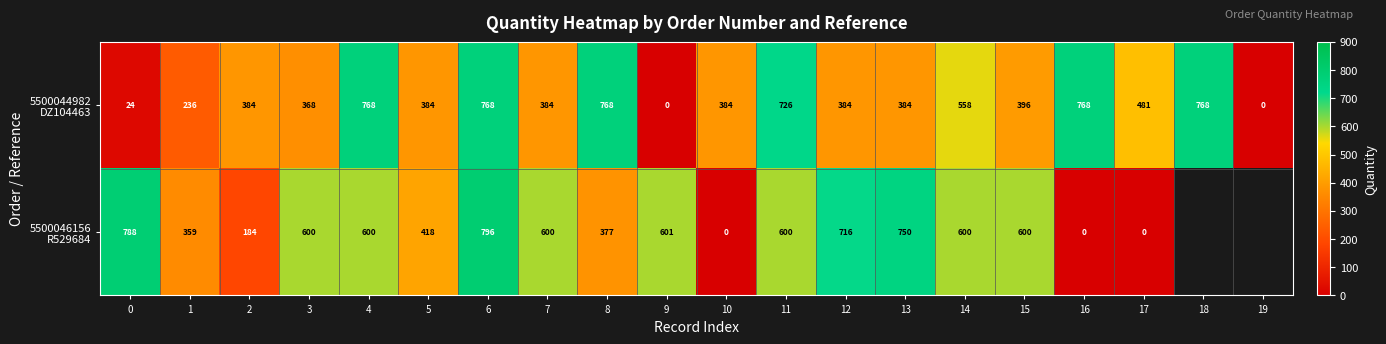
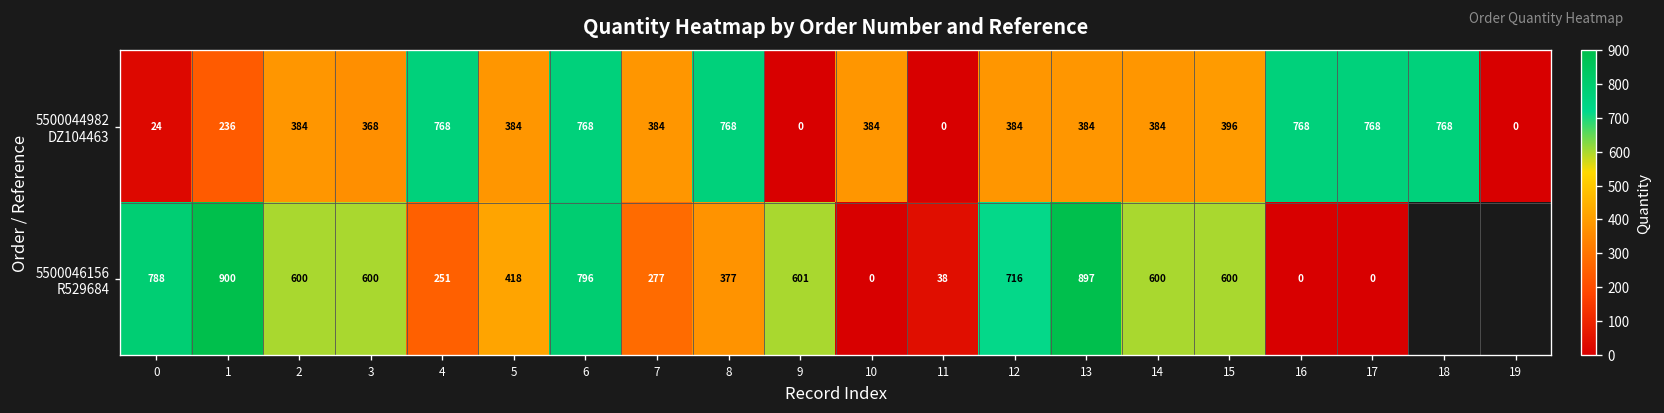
5500044982 DZ104463, 11: 726 -> 0
5500044982 DZ104463, 14: 558 -> 384
5500044982 DZ104463, 17: 481 -> 768
5500046156 R529684, 1: 359 -> 900
5500046156 R529684, 2: 184 -> 600
5500046156 R529684, 4: 600 -> 251
5500046156 R529684, 7: 600 -> 277
5500046156 R529684, 11: 600 -> 38
5500046156 R529684, 13: 750 -> 897
